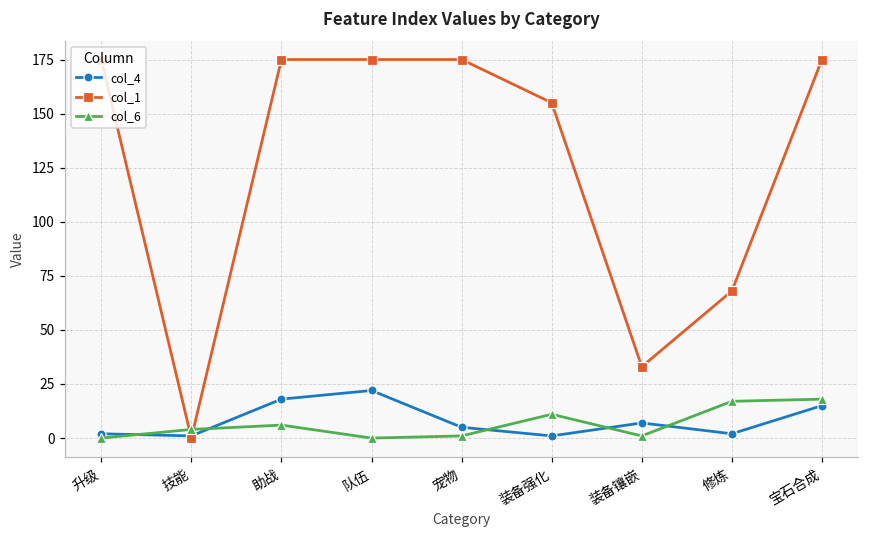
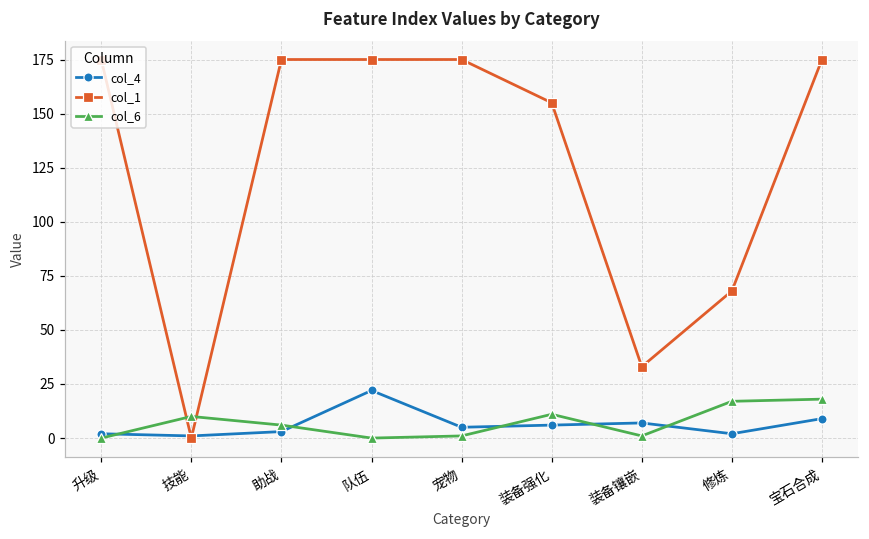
col_6, 技能: 4 -> 10
col_4, 助战: 18 -> 3
col_4, 装备强化: 1 -> 6
col_4, 宝石合成: 15 -> 9
